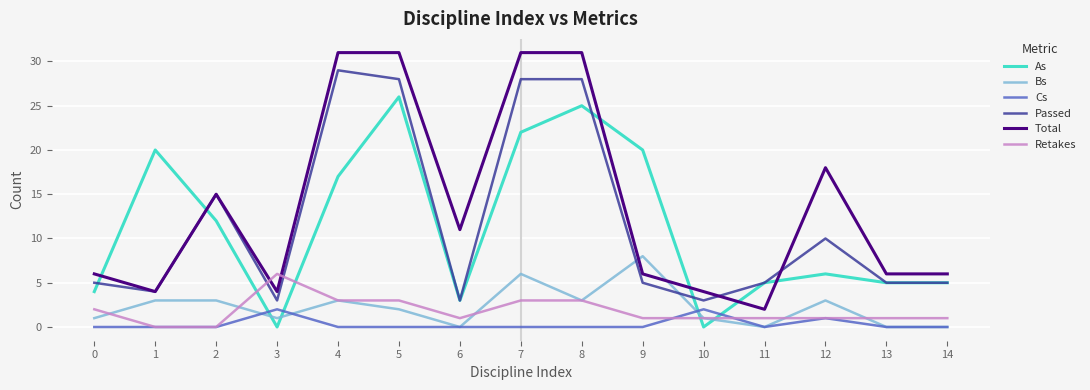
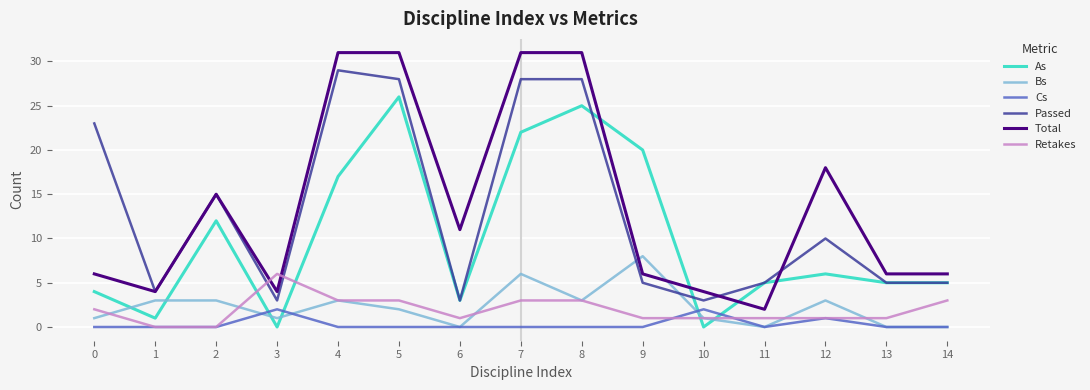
Passed, 0: 5 -> 23
As, 1: 20 -> 1
Retakes, 14: 1 -> 3
